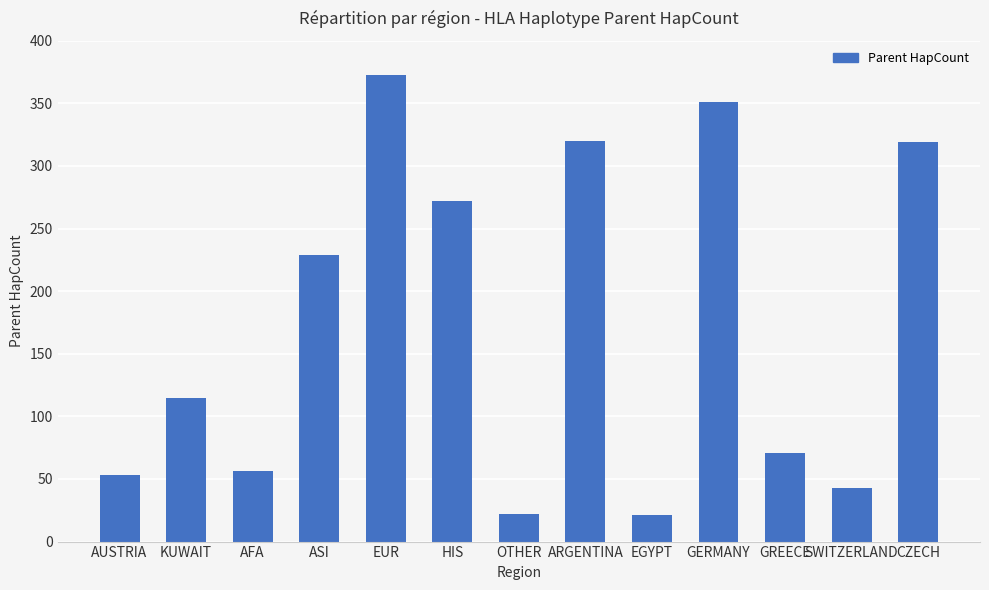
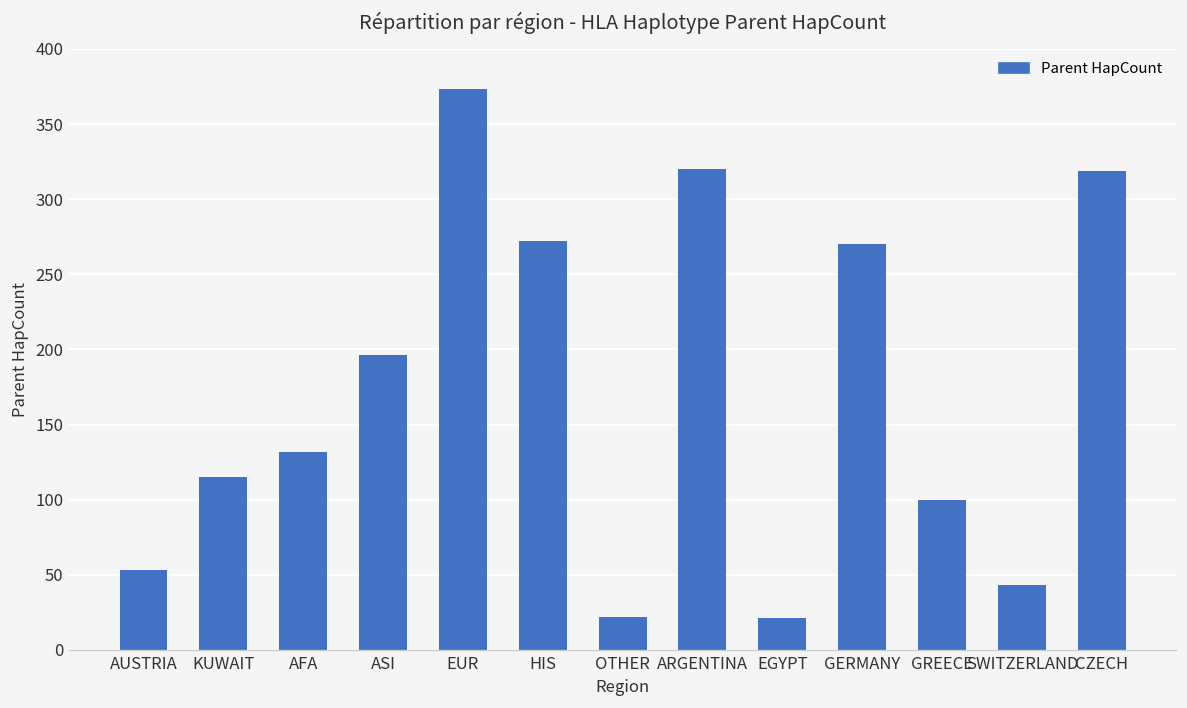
AFA: 56 -> 132
ASI: 229 -> 196
GERMANY: 351 -> 270
GREECE: 71 -> 100
